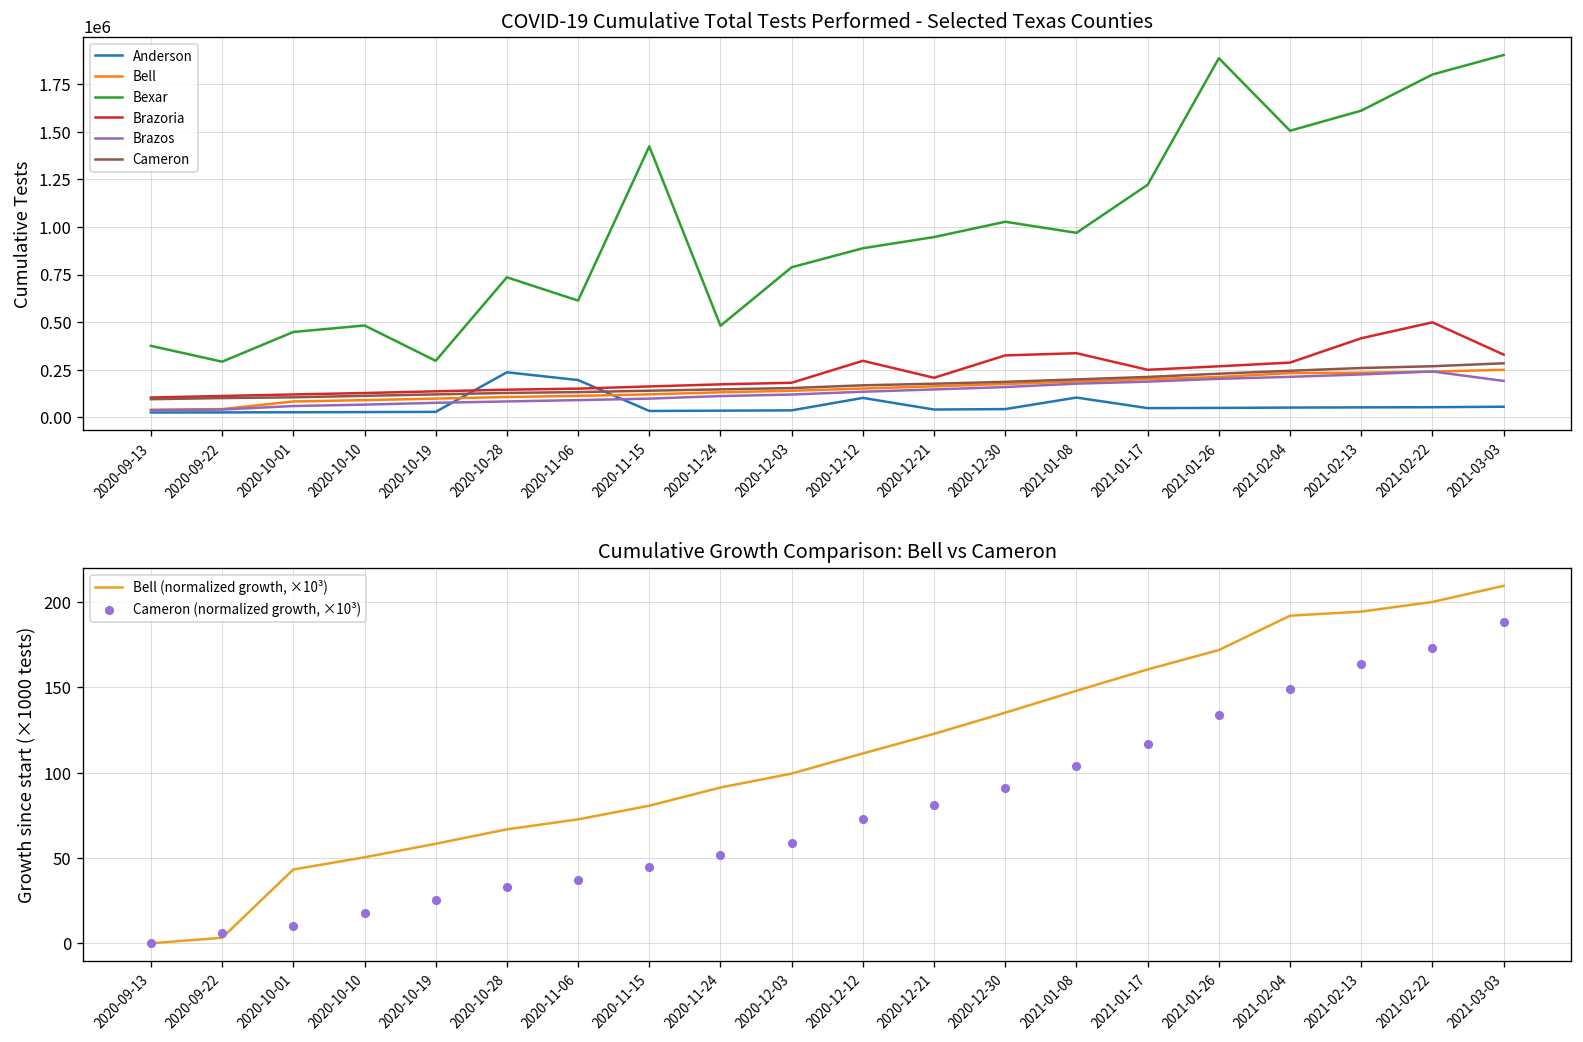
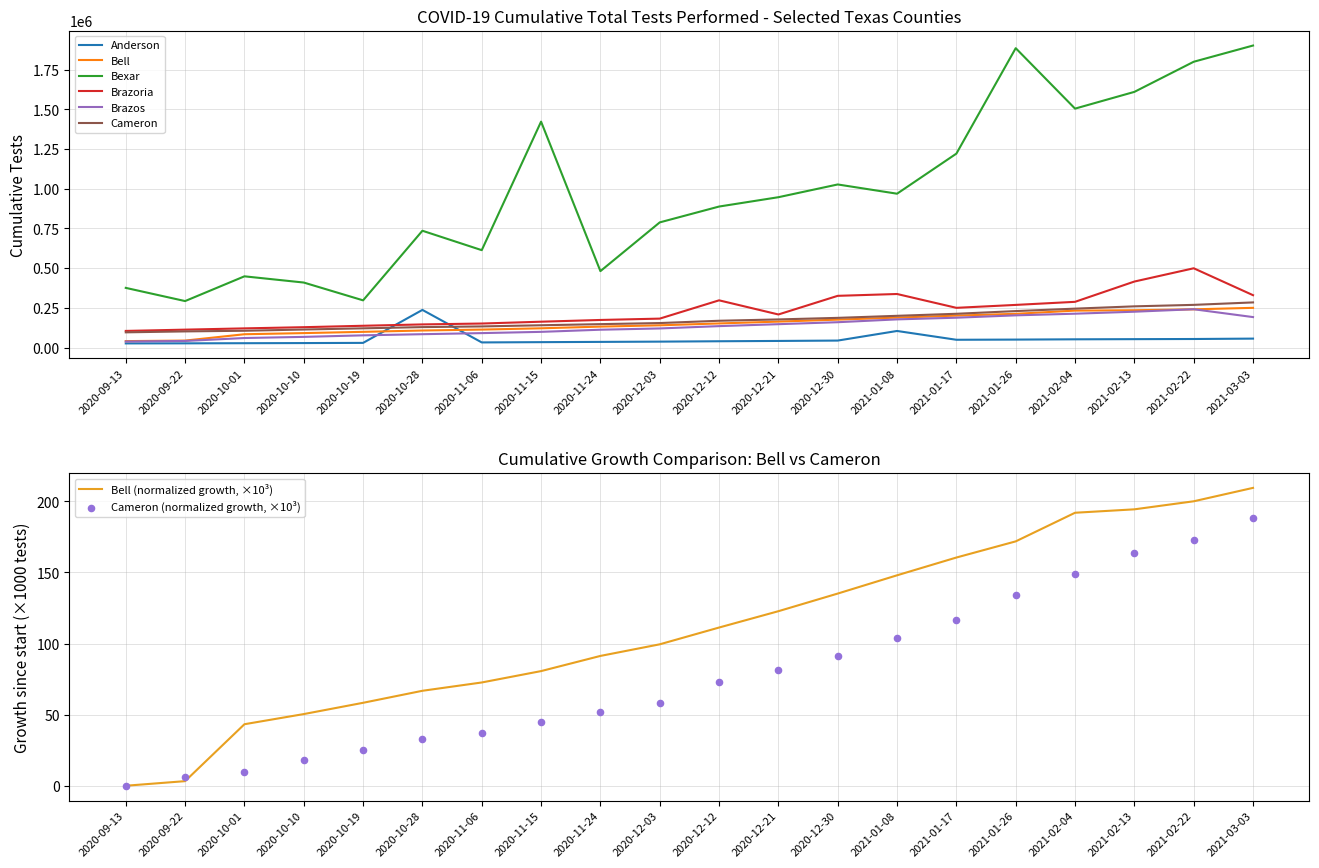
COVID-19 Cumulative Total Tests Performed - Selected Texas Counties, Bexar, 2020-10-10: 480000 -> 410000
COVID-19 Cumulative Total Tests Performed - Selected Texas Counties, Anderson, 2020-11-06: 200000 -> 30000
COVID-19 Cumulative Total Tests Performed - Selected Texas Counties, Anderson, 2020-12-12: 100000 -> 40000
